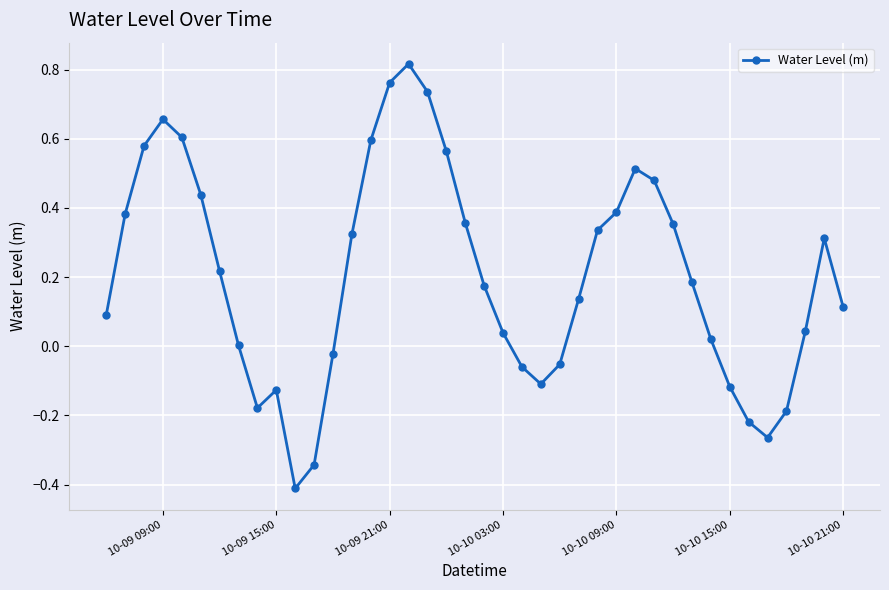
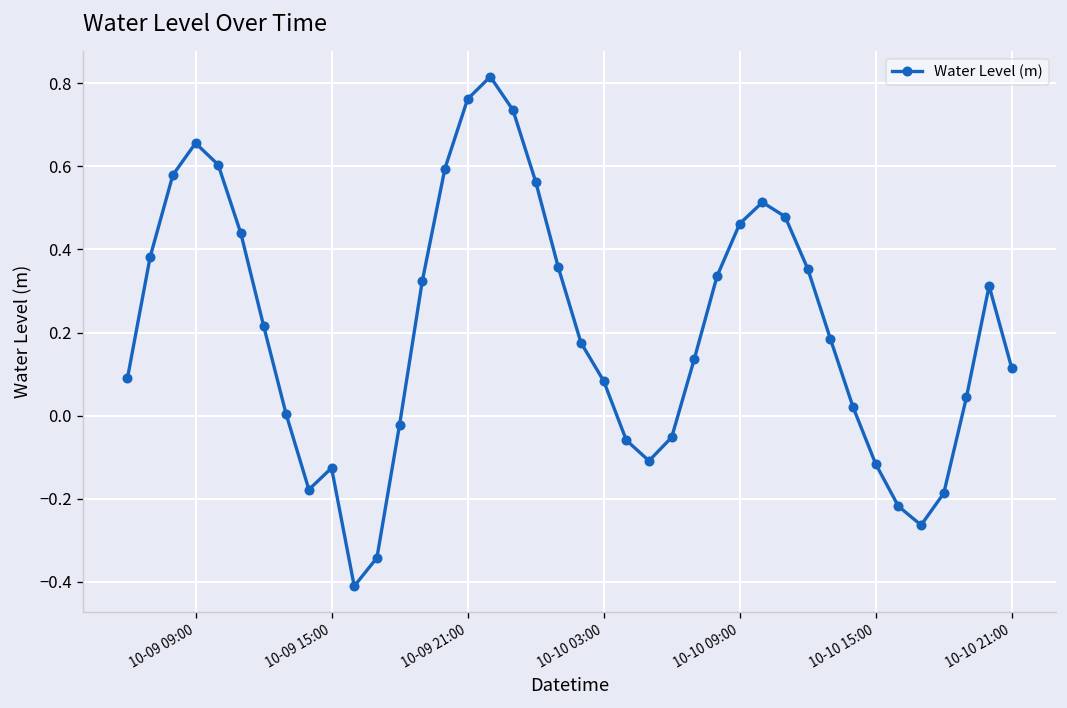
10-10 03:00: 0.04 -> 0.08
10-10 09:00: 0.39 -> 0.46
